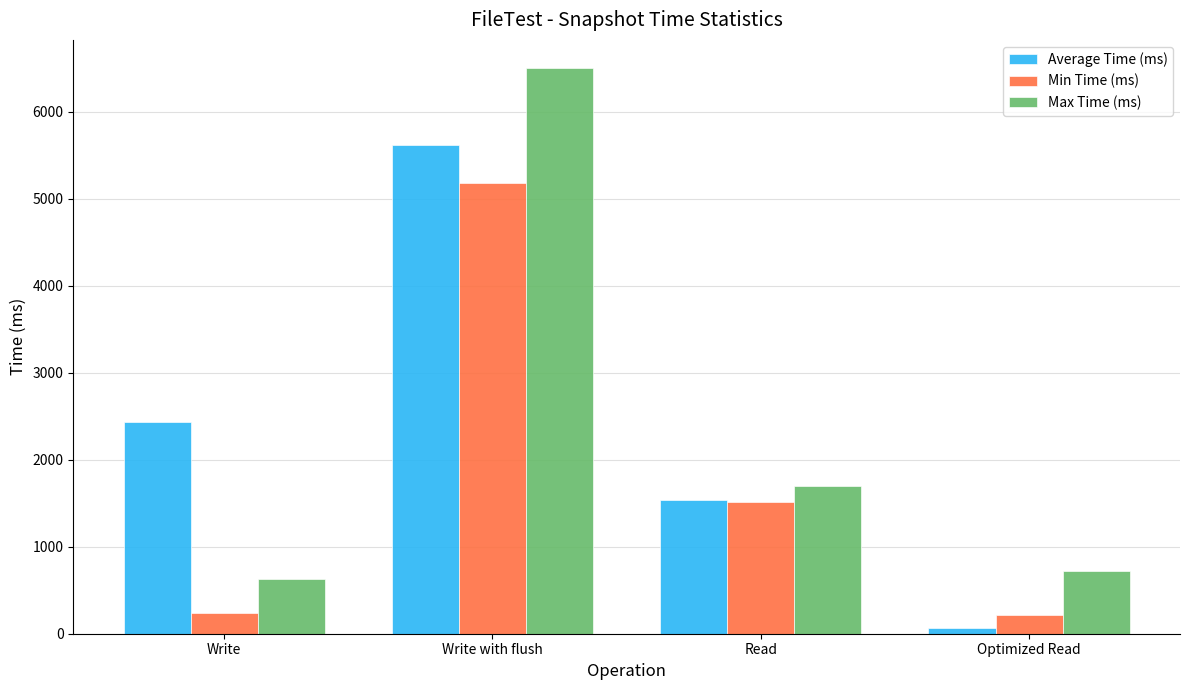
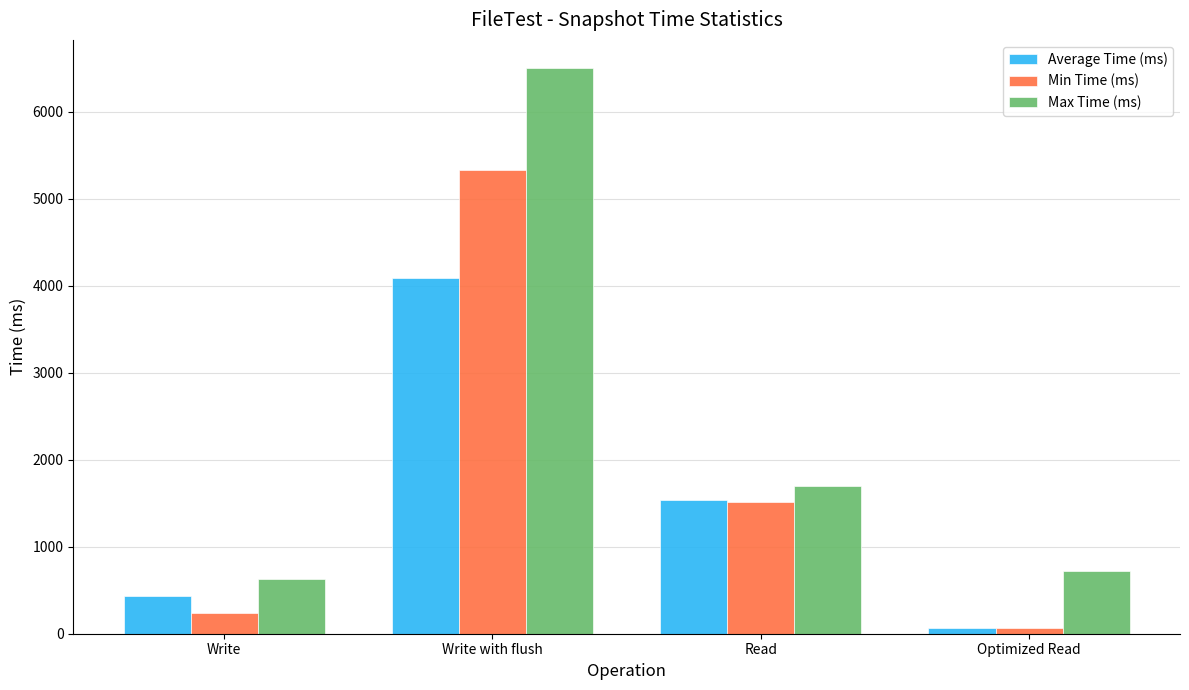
Average Time (ms), Write: 2400 -> 400
Average Time (ms), Write with flush: 5600 -> 4100
Min Time (ms), Write with flush: 5200 -> 5300
Min Time (ms), Optimized Read: 200 -> 100
